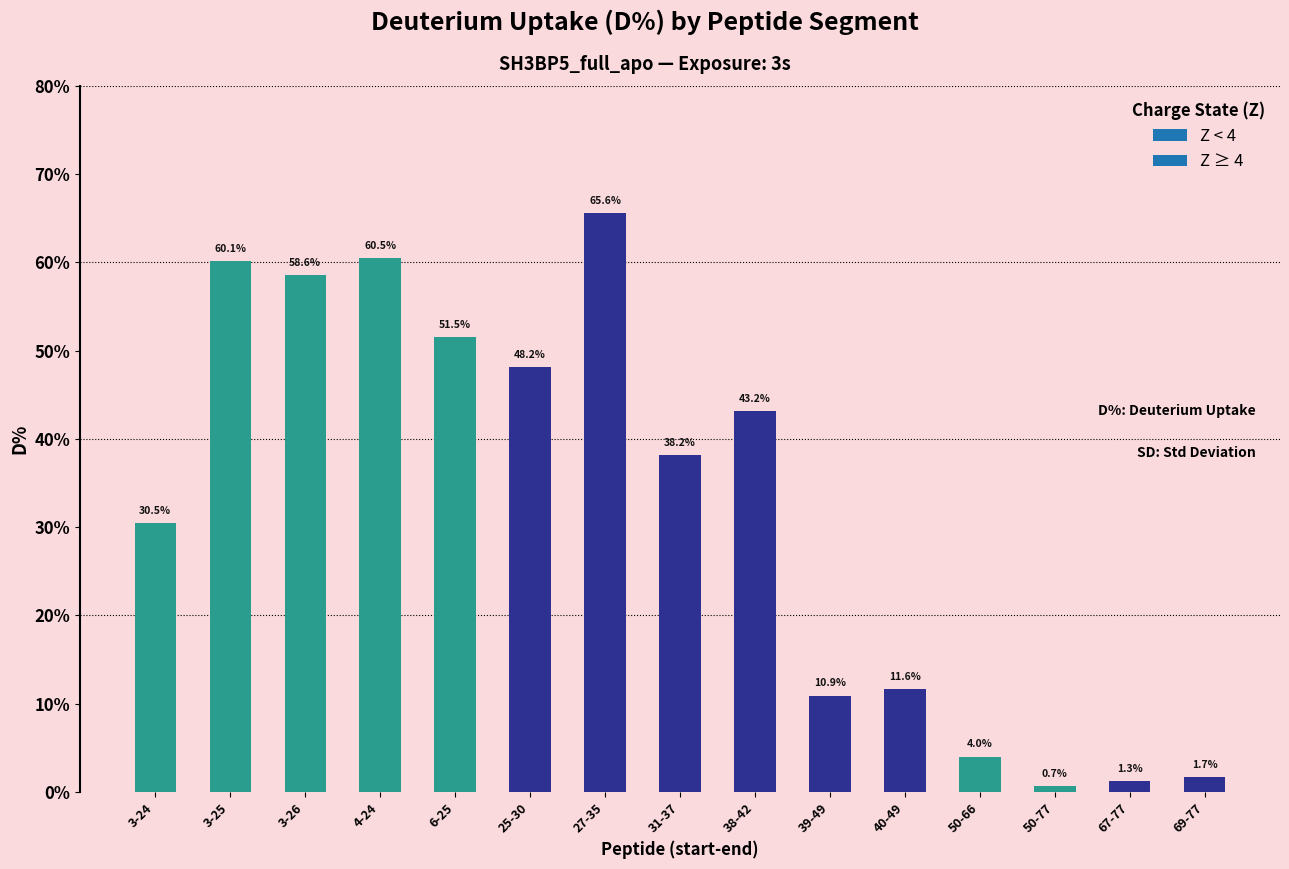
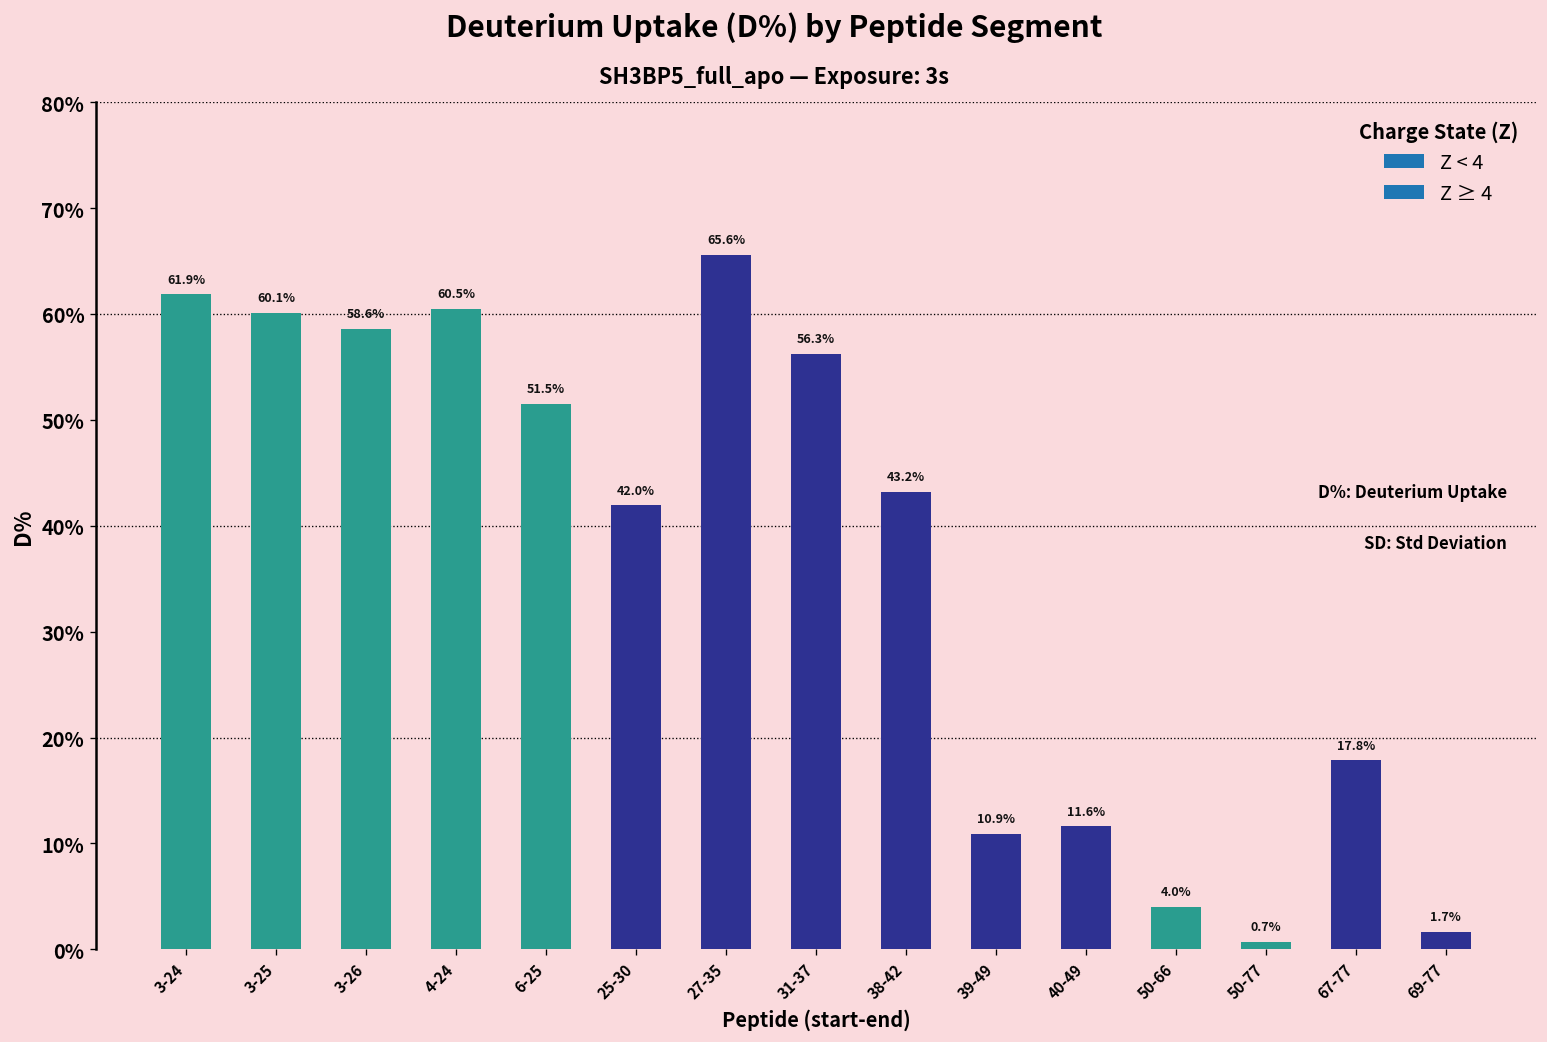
3-24: 30.5% -> 61.9%
25-30: 48.2% -> 42.0%
31-37: 38.2% -> 56.3%
67-77: 1.3% -> 17.8%
